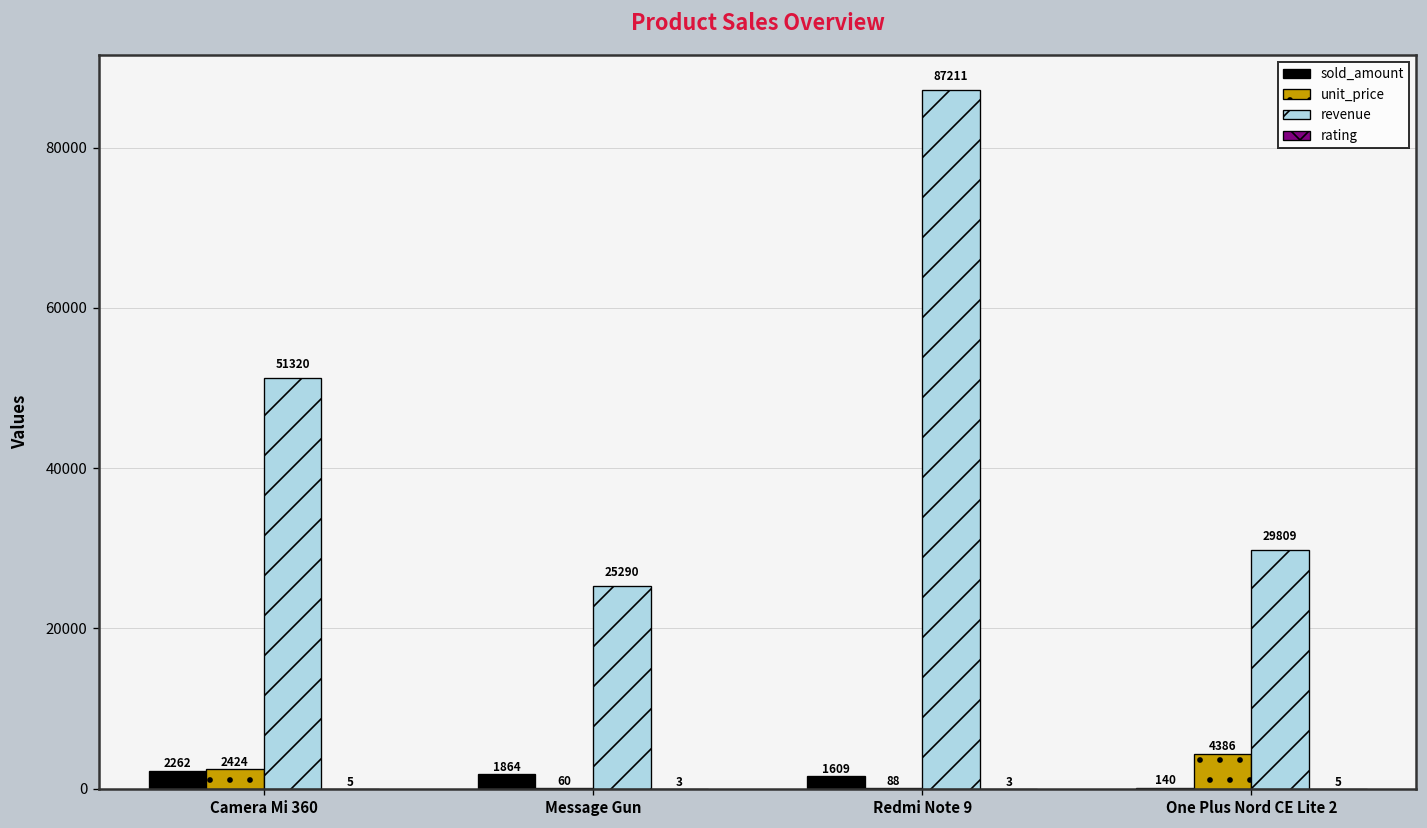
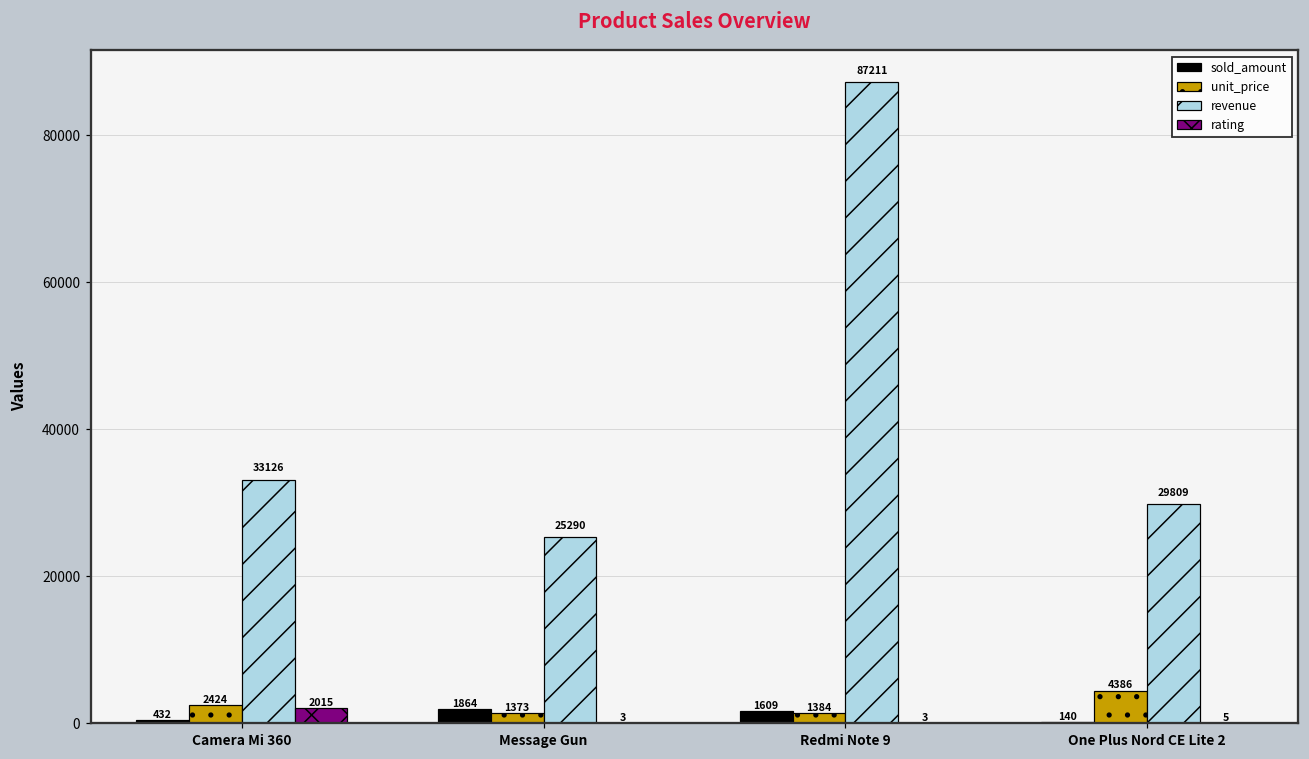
sold_amount, Camera Mi 360: 2262 -> 432
revenue, Camera Mi 360: 51320 -> 33126
rating, Camera Mi 360: 5 -> 2015
unit_price, Message Gun: 60 -> 1373
unit_price, Redmi Note 9: 88 -> 1384
